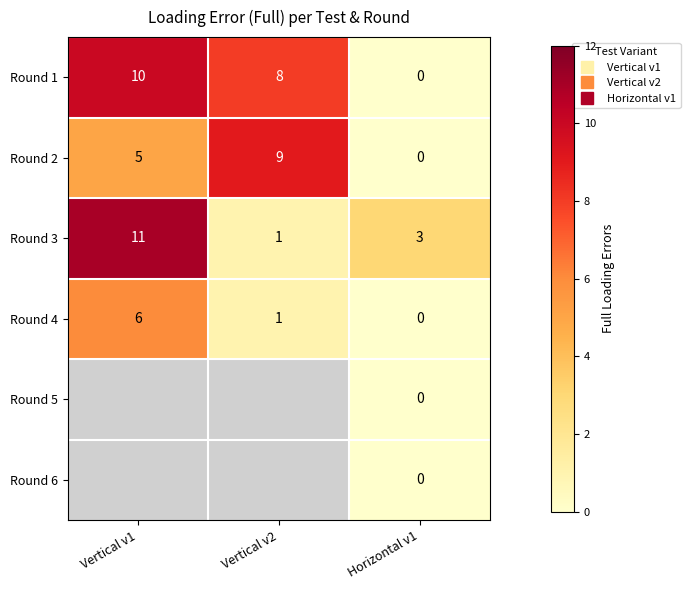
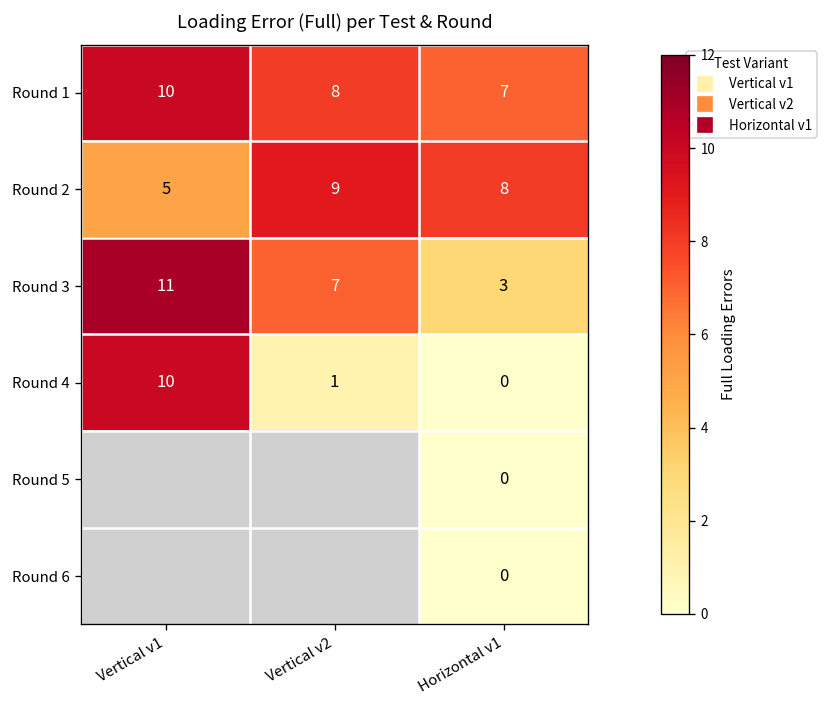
Round 1, Horizontal v1: 0 -> 7
Round 2, Horizontal v1: 0 -> 8
Round 3, Vertical v2: 1 -> 7
Round 4, Vertical v1: 6 -> 10
